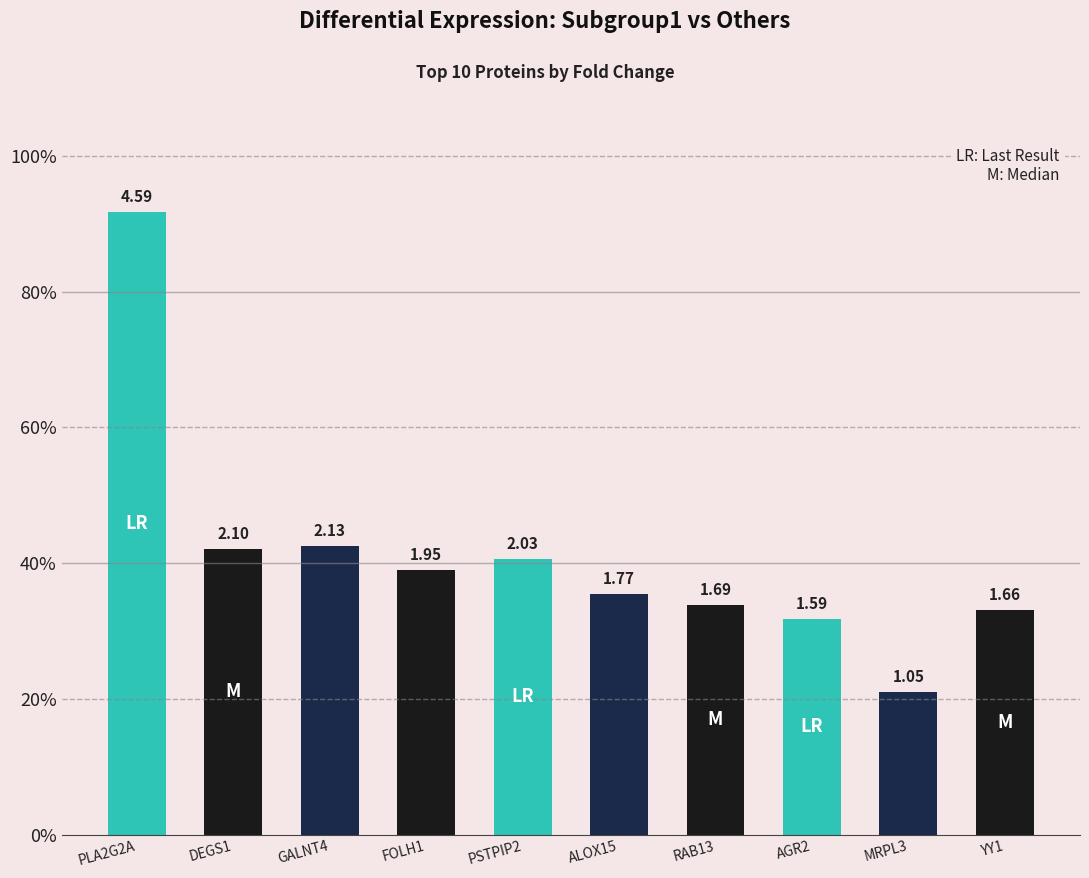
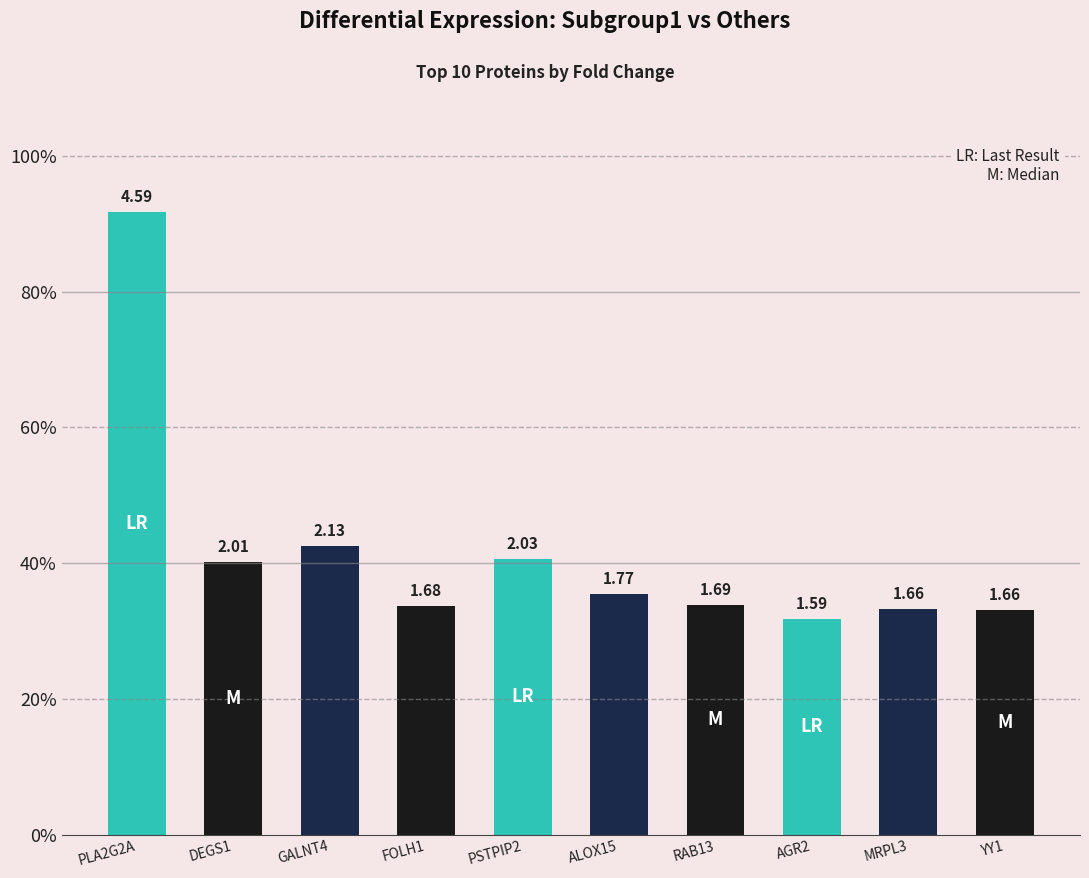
DEGS1: 2.10 -> 2.01
FOLH1: 1.95 -> 1.68
MRPL3: 1.05 -> 1.66
